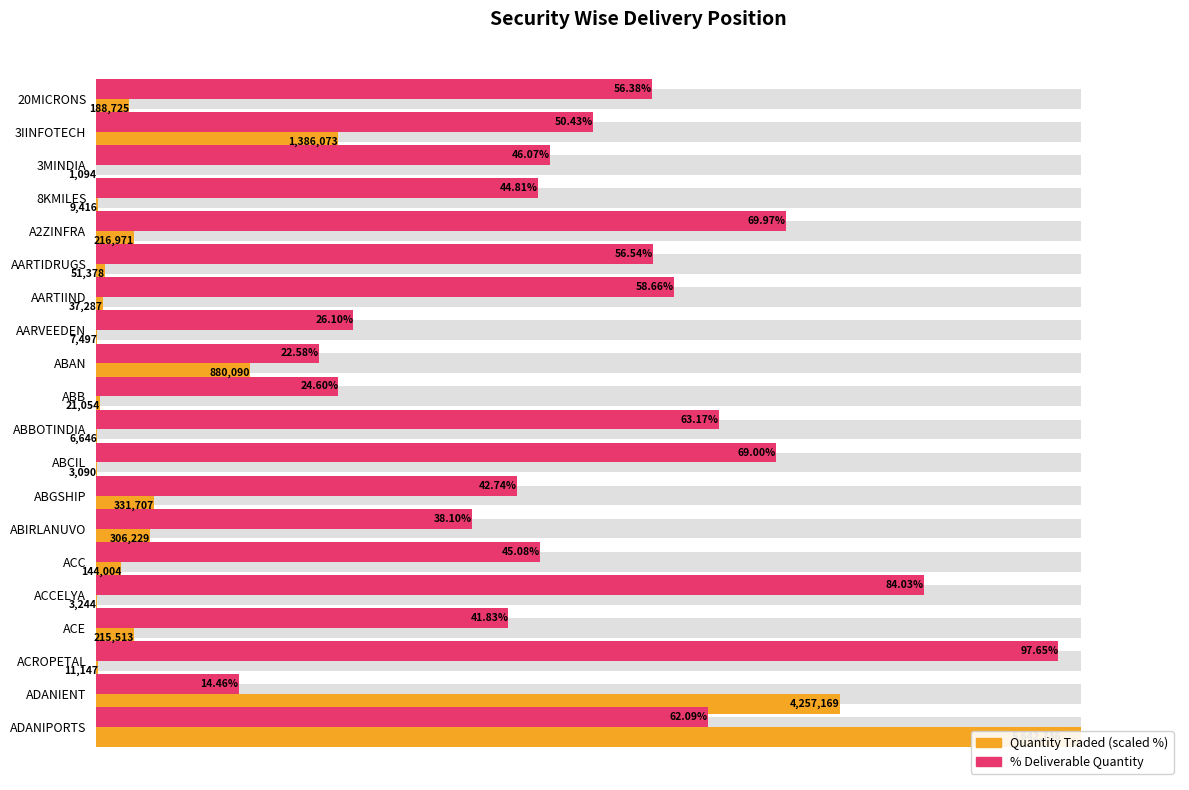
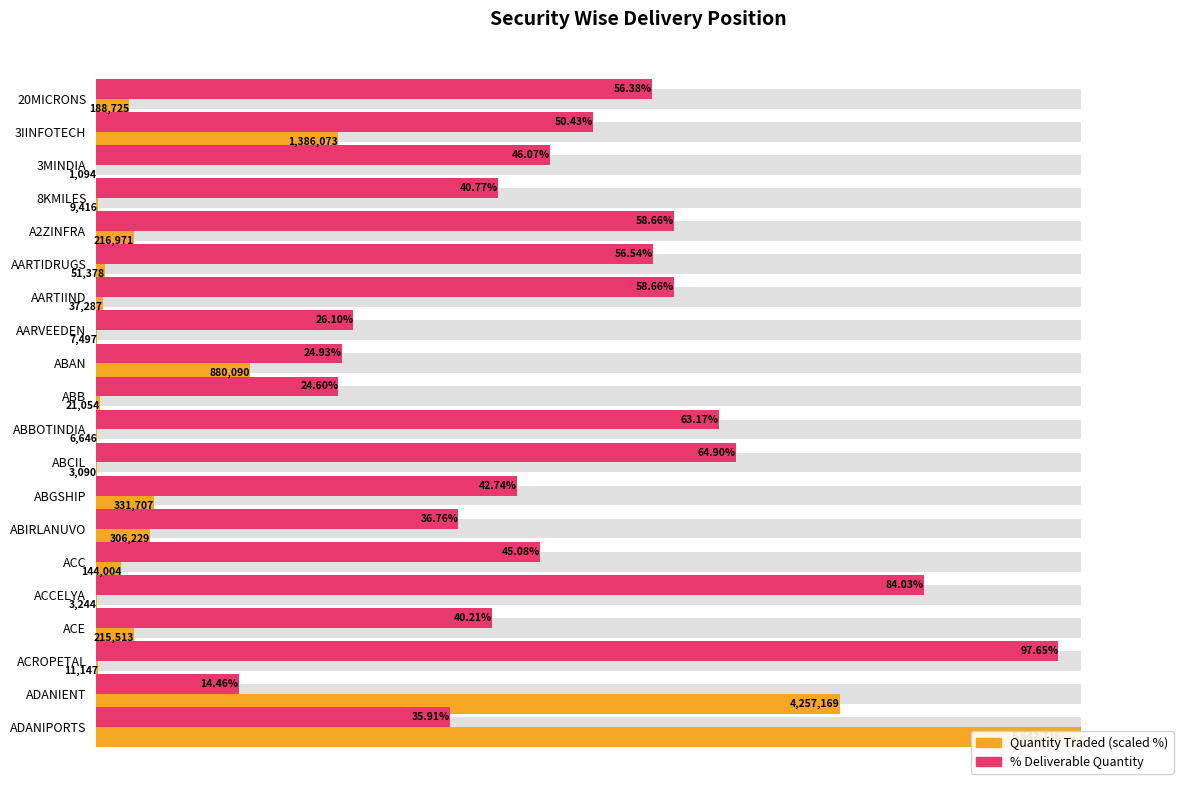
% Deliverable Quantity, 8KMILES: 44.81% -> 40.77%
% Deliverable Quantity, A2ZINFRA: 69.97% -> 58.66%
% Deliverable Quantity, ABAN: 22.58% -> 24.93%
% Deliverable Quantity, ABCIL: 69.00% -> 64.90%
% Deliverable Quantity, ABIRLANUVO: 38.10% -> 36.76%
% Deliverable Quantity, ACE: 41.83% -> 40.21%
% Deliverable Quantity, ADANIPORTS: 62.09% -> 35.91%
